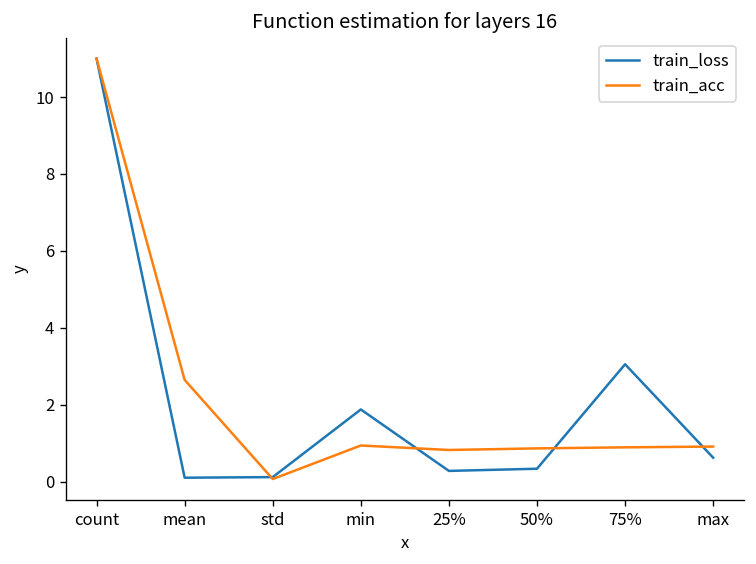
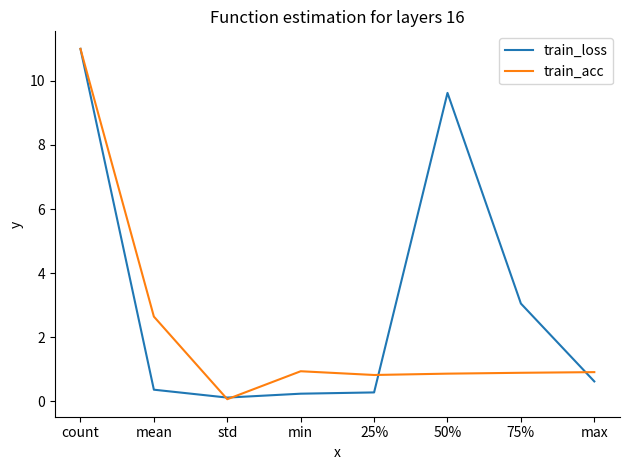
train_loss, mean: 0.1 -> 0.4
train_loss, min: 1.9 -> 0.2
train_loss, 50%: 0.3 -> 9.6
